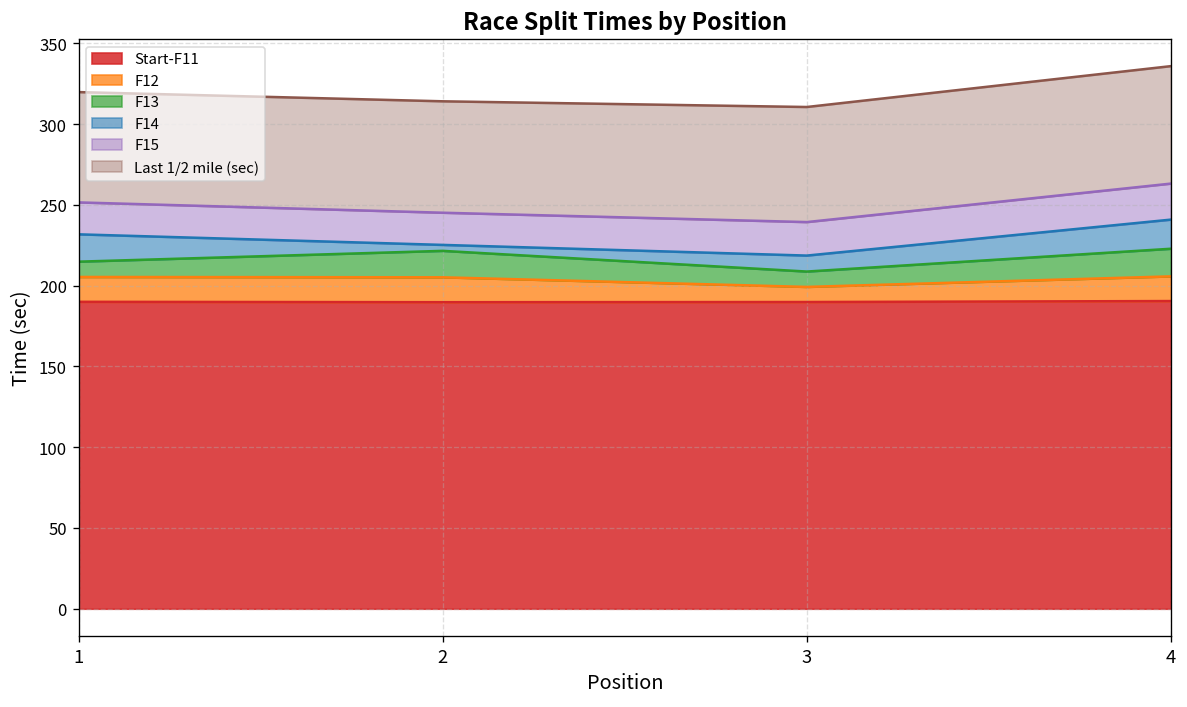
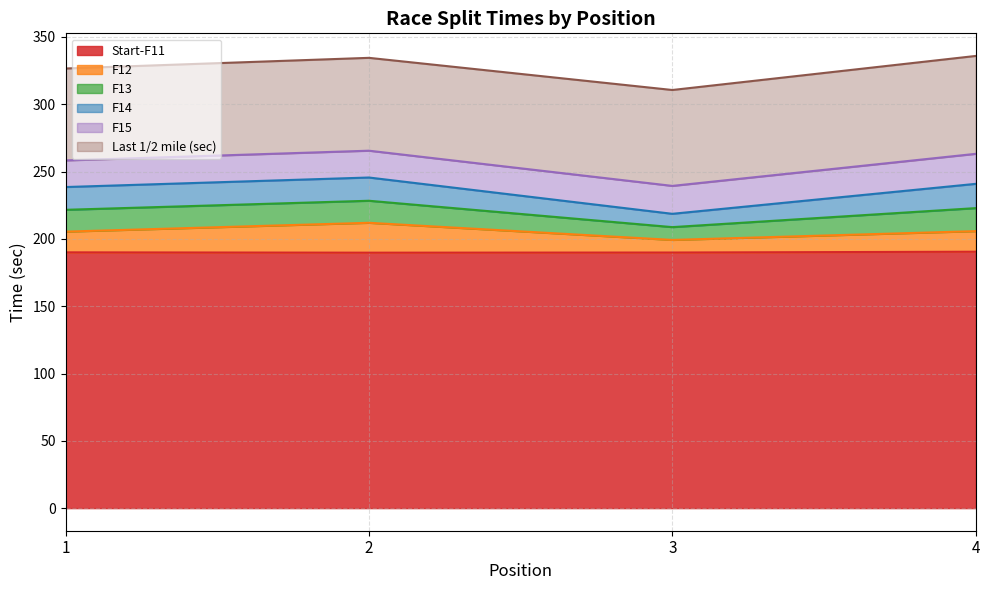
F13, 1: 9 -> 16
F12, 2: 15 -> 22
F14, 2: 4 -> 17
